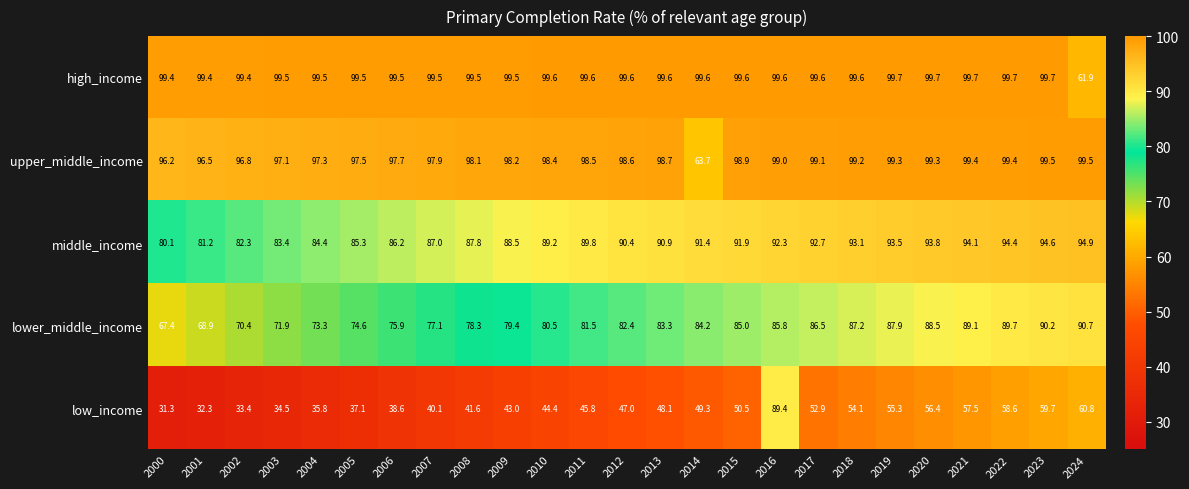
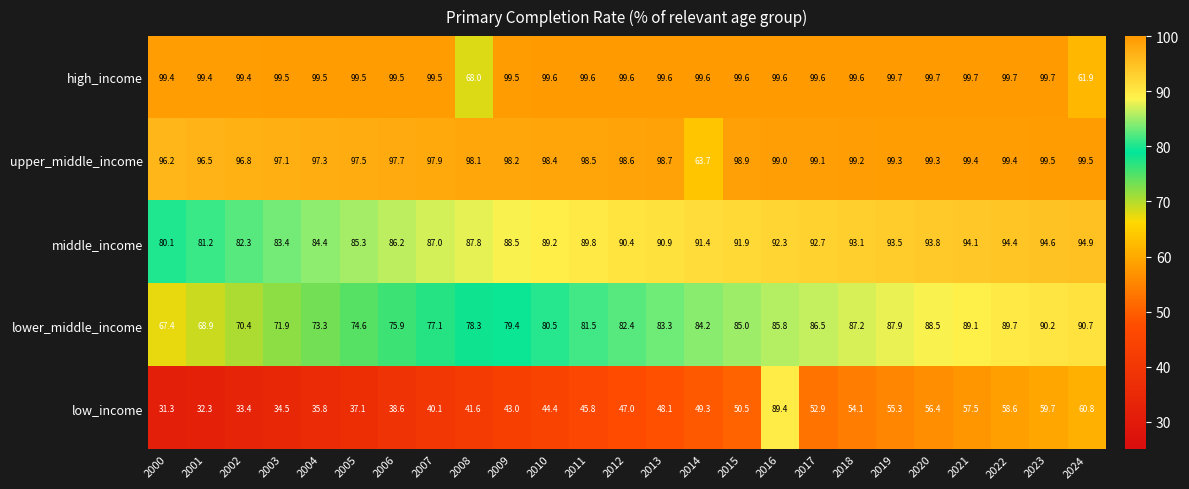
high_income, 2008: 99.5 -> 68.0
